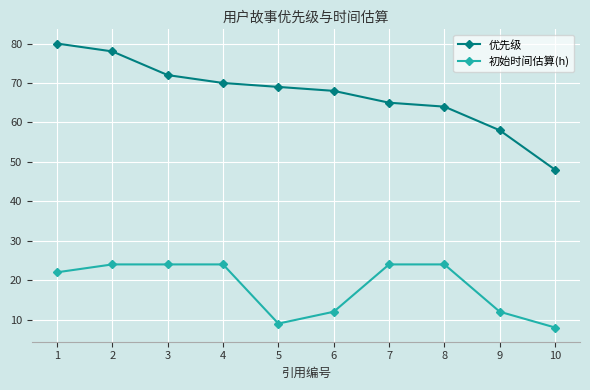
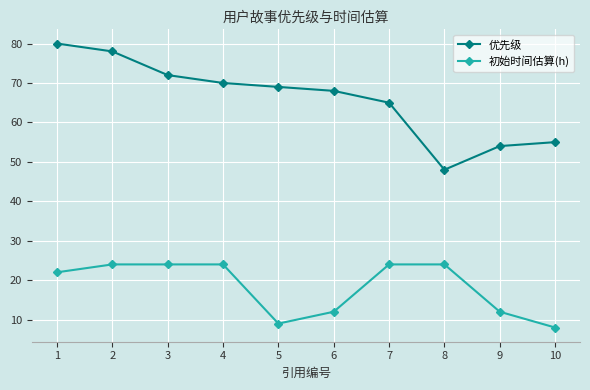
优先级, 8: 64 -> 48
优先级, 9: 58 -> 54
优先级, 10: 48 -> 55
